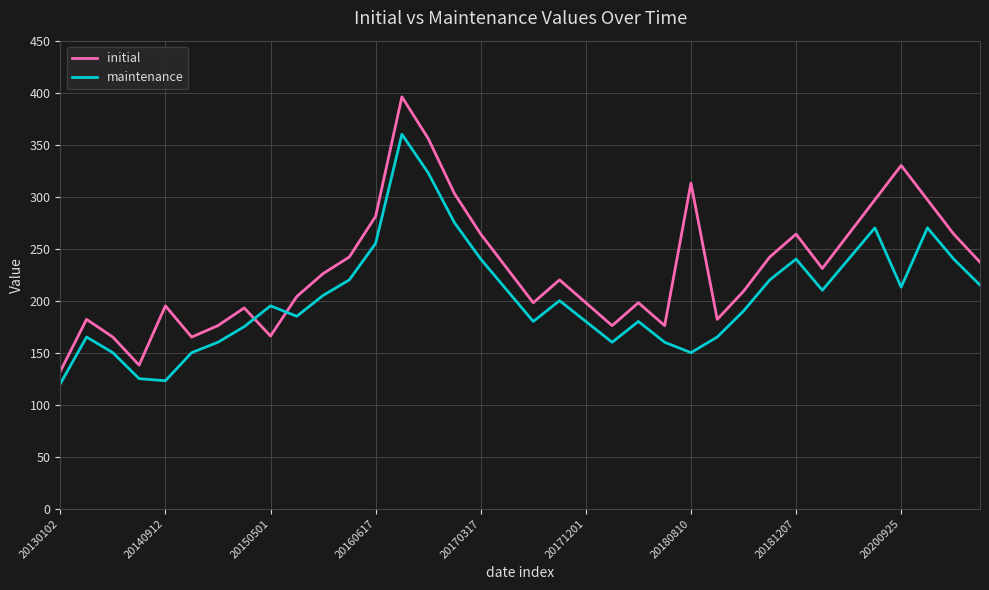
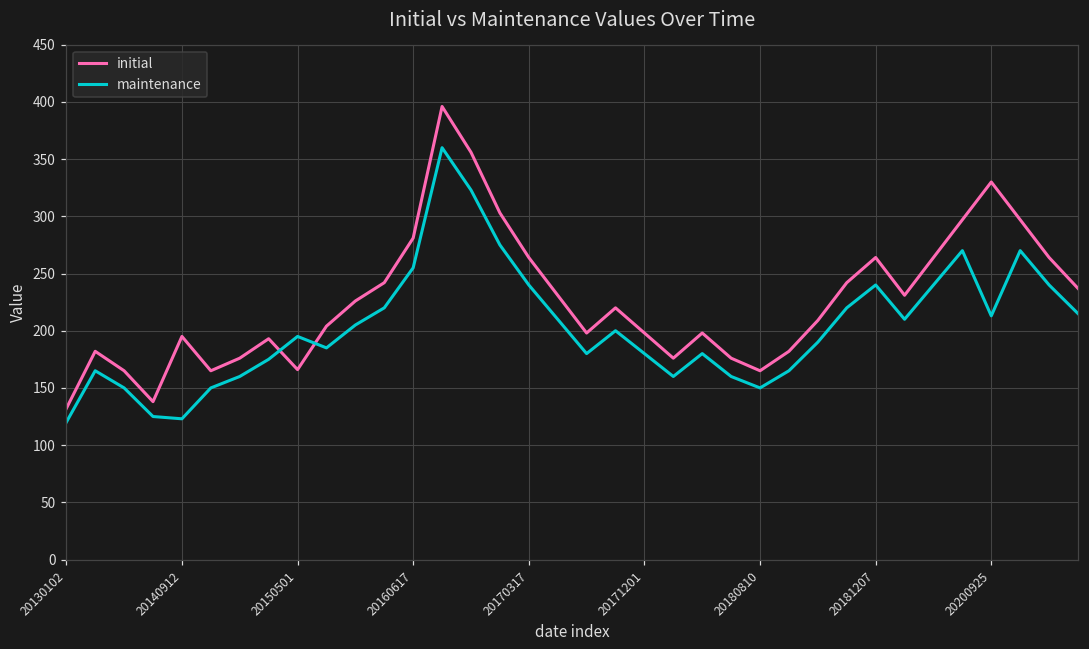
initial, 20180810: 313 -> 165
